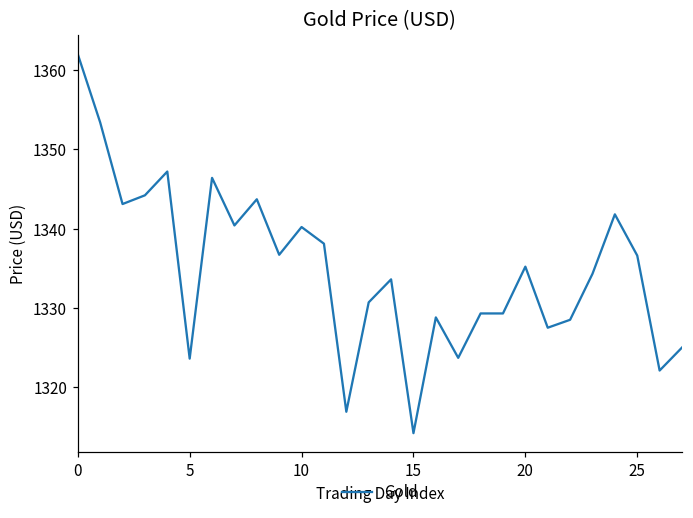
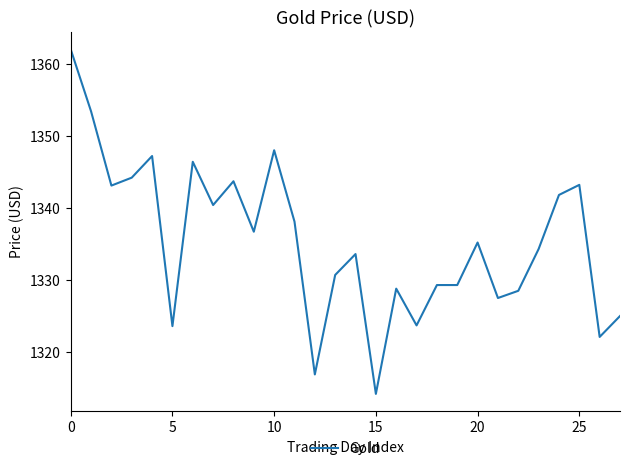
10: 1340 -> 1348
25: 1337 -> 1343
